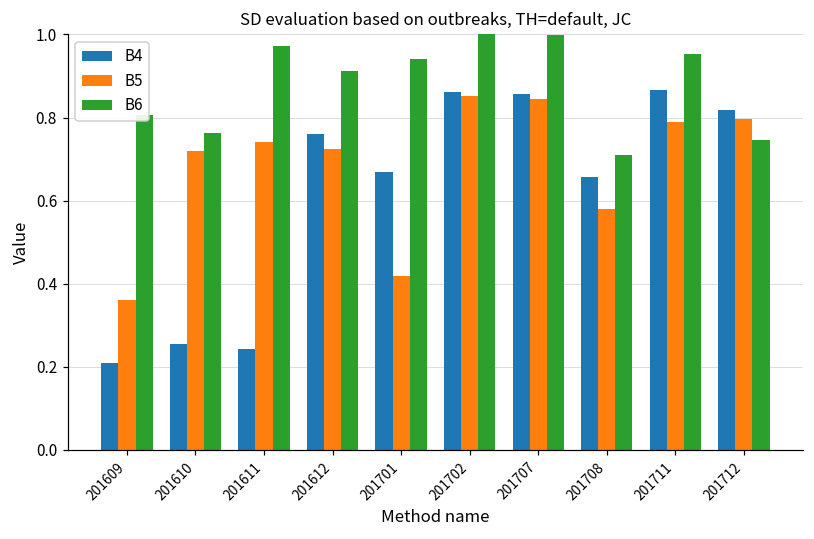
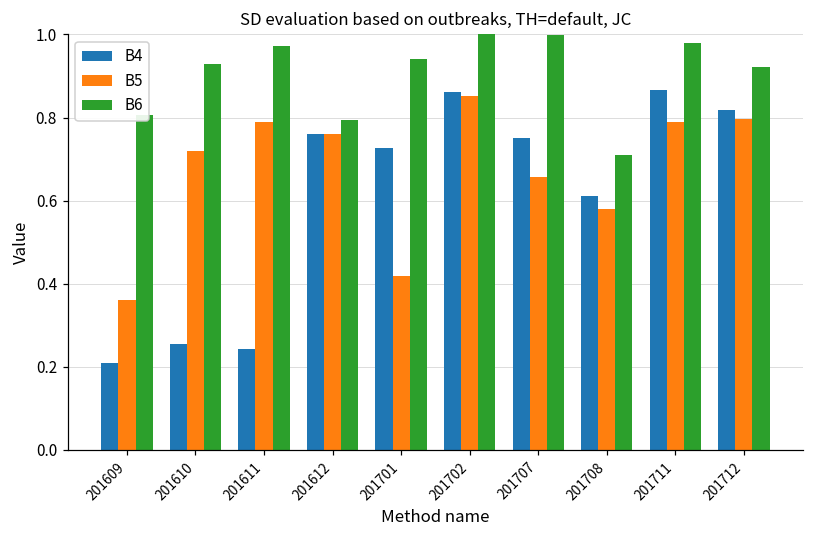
B6, 201610: 0.76 -> 0.93
B5, 201611: 0.74 -> 0.79
B5, 201612: 0.72 -> 0.76
B6, 201612: 0.91 -> 0.79
B4, 201701: 0.67 -> 0.73
B4, 201707: 0.86 -> 0.75
B5, 201707: 0.84 -> 0.66
B4, 201708: 0.66 -> 0.61
B6, 201711: 0.95 -> 0.98
B6, 201712: 0.75 -> 0.92
